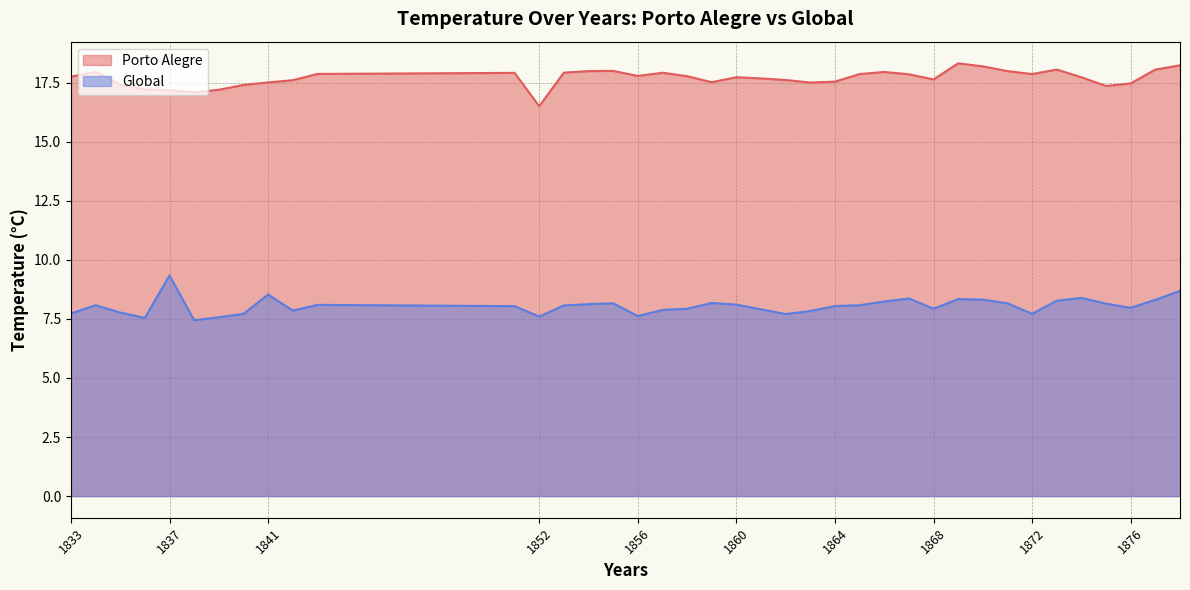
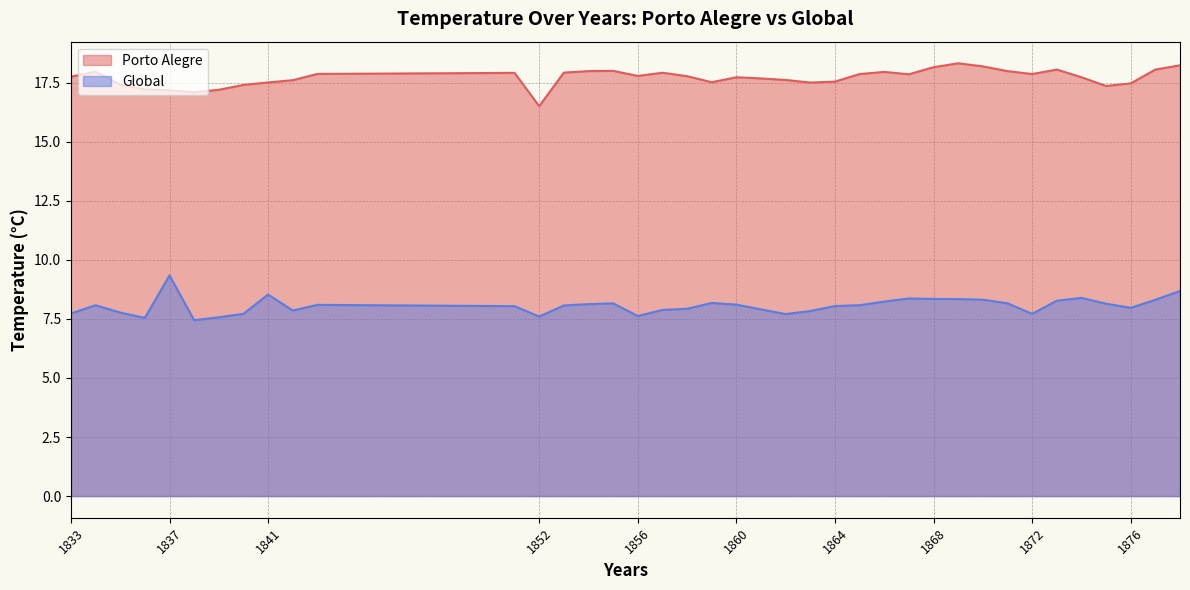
Porto Alegre, 1868: 17.6 -> 18.2
Global, 1868: 7.9 -> 8.3
